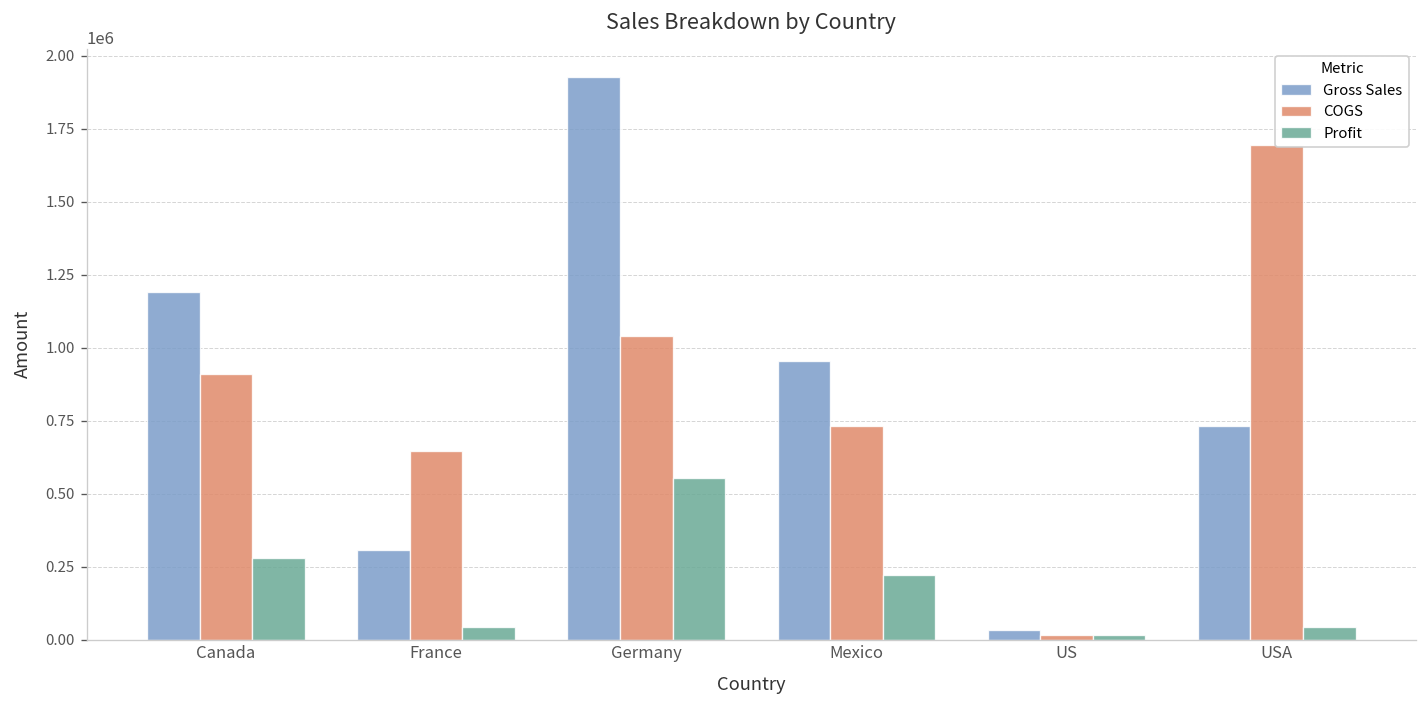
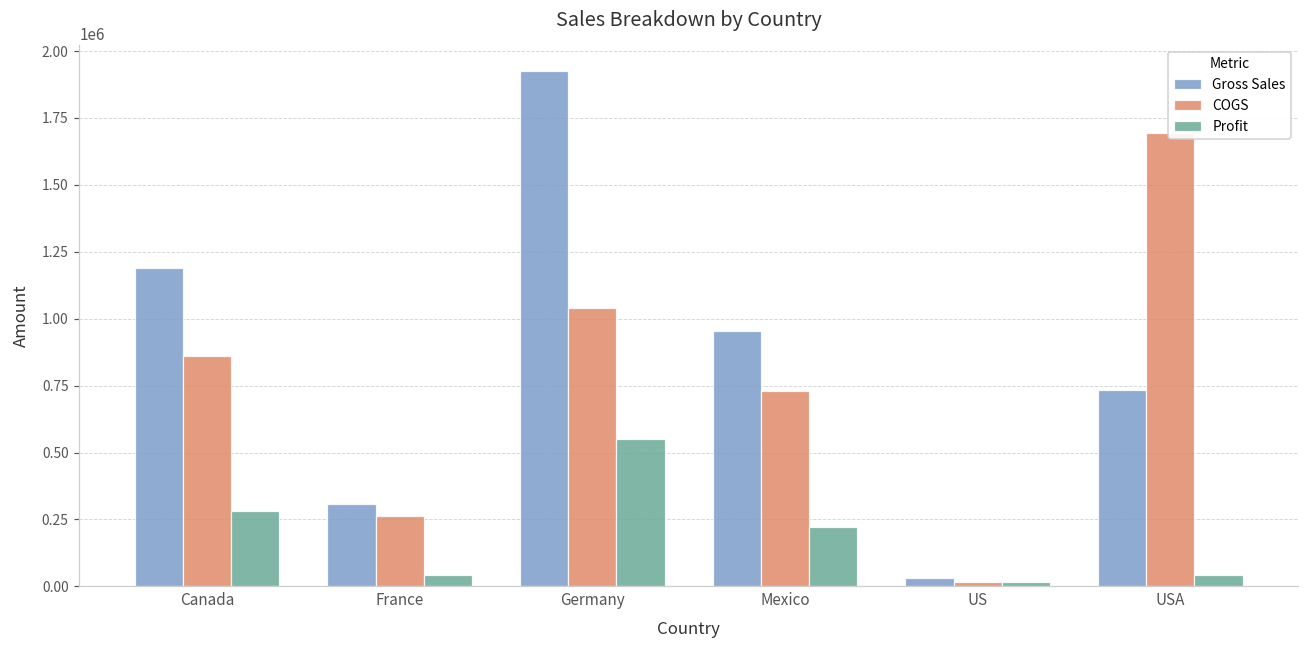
COGS, Canada: 910000 -> 860000
COGS, France: 650000 -> 260000
